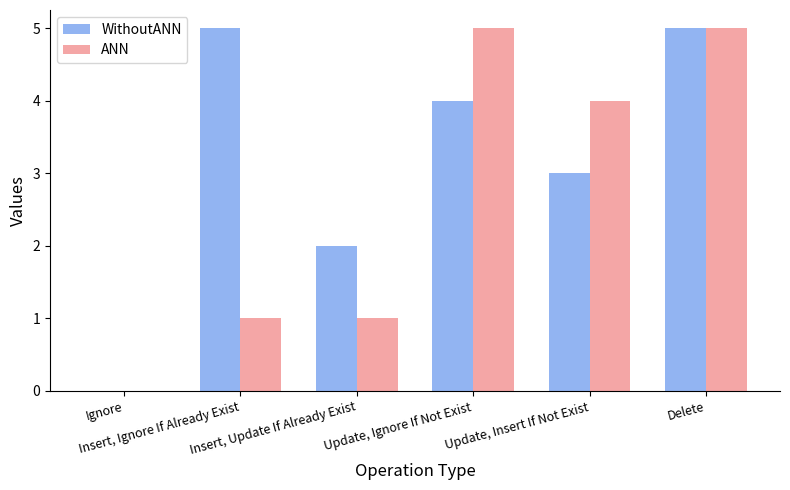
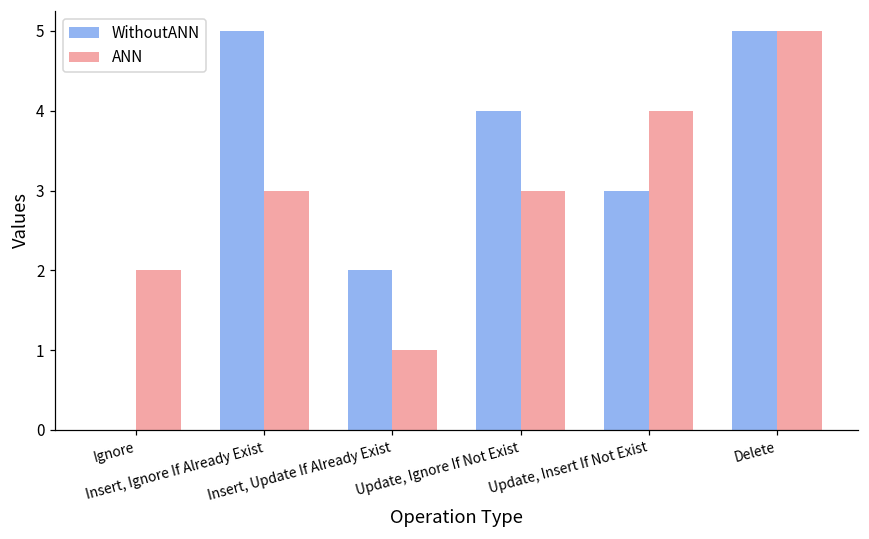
ANN, Ignore: 0 -> 2
ANN, Insert, Ignore If Already Exist: 1 -> 3
ANN, Update, Ignore If Not Exist: 5 -> 3
